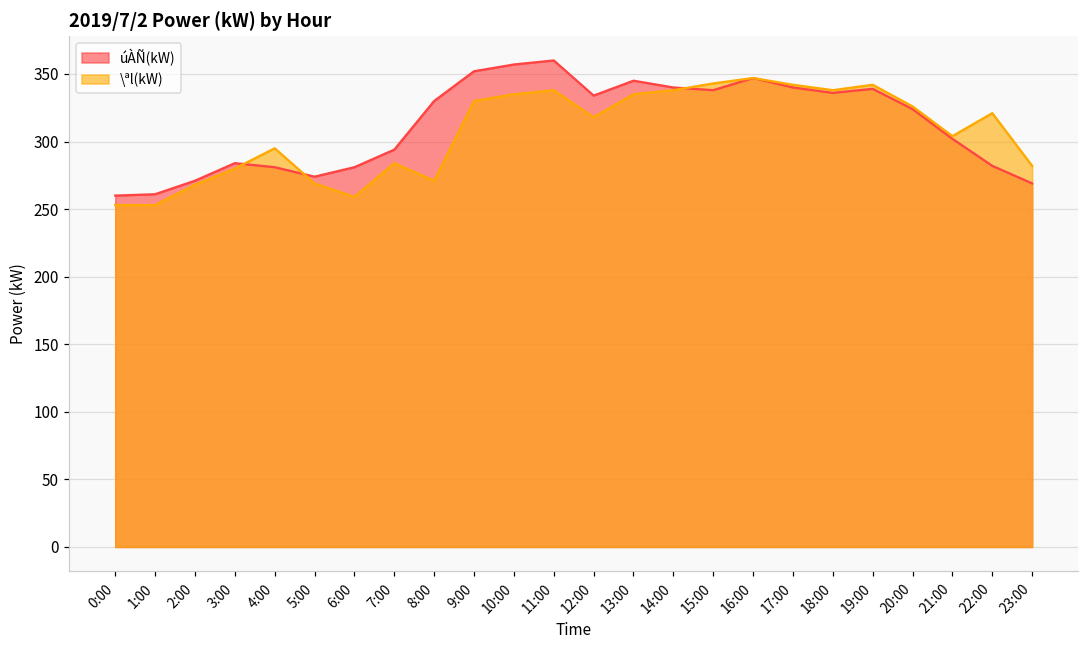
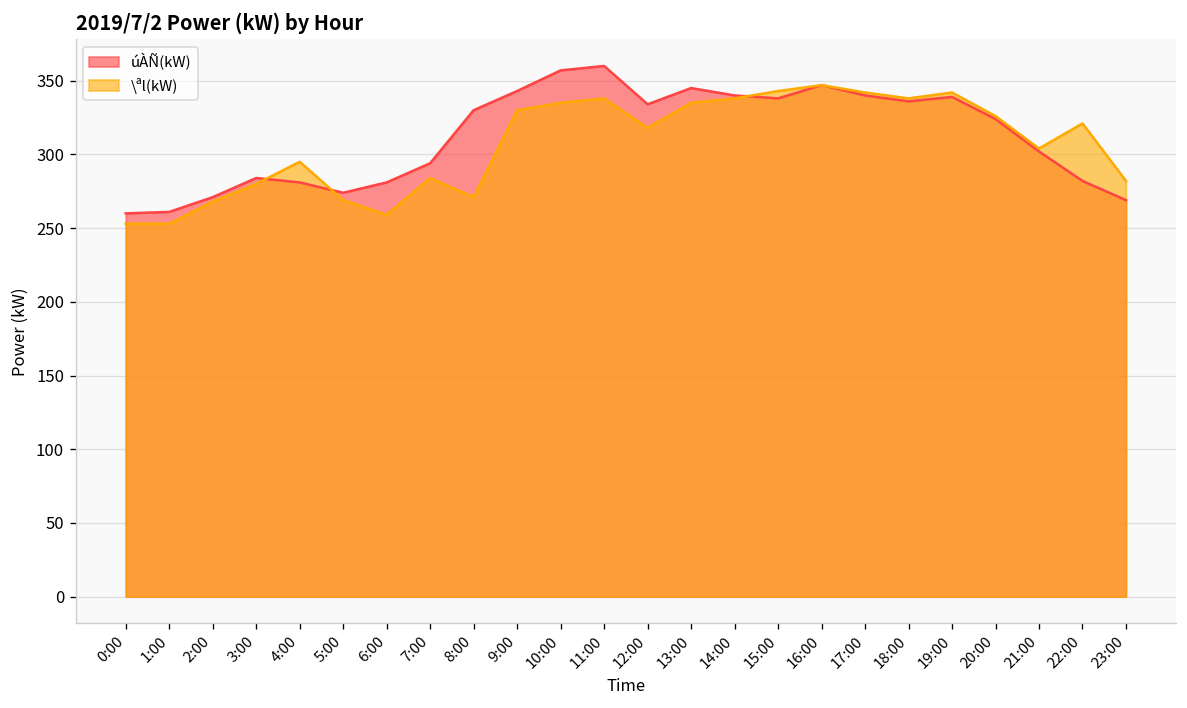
úÀÑ(kW), 9:00: 352 -> 343
